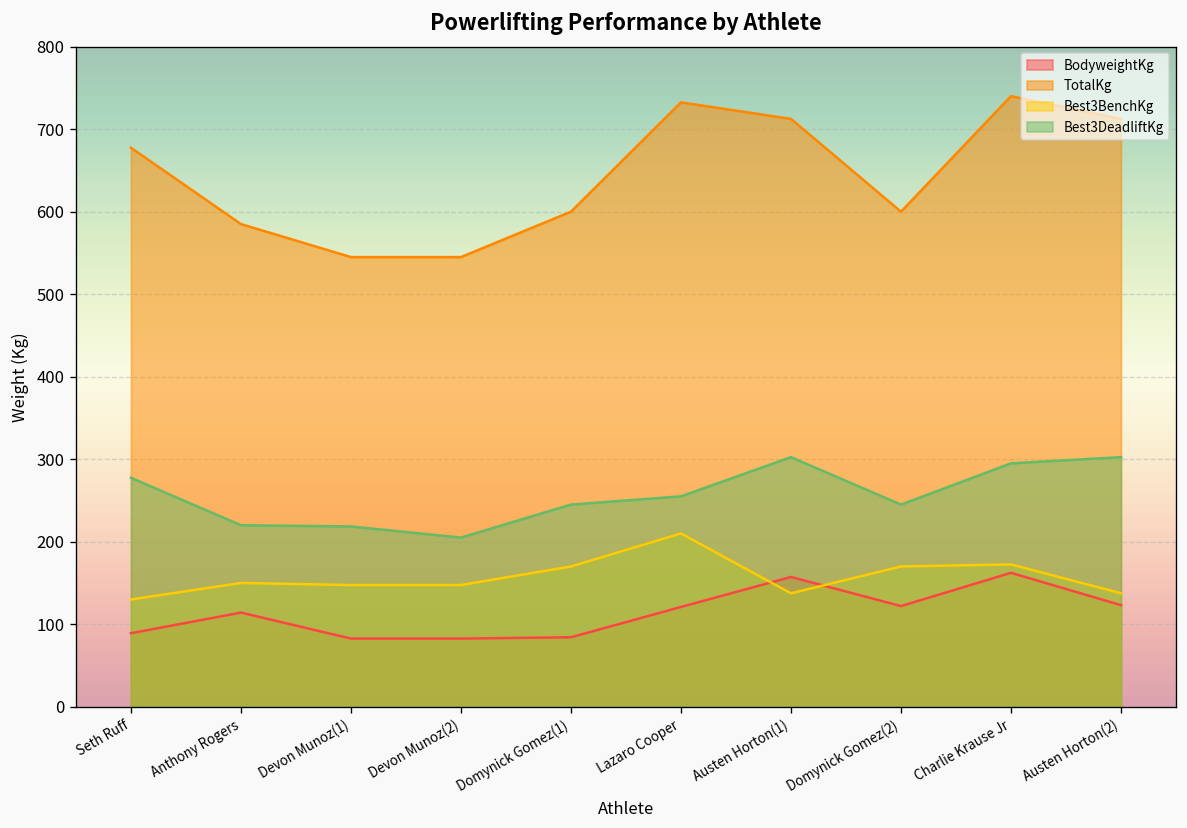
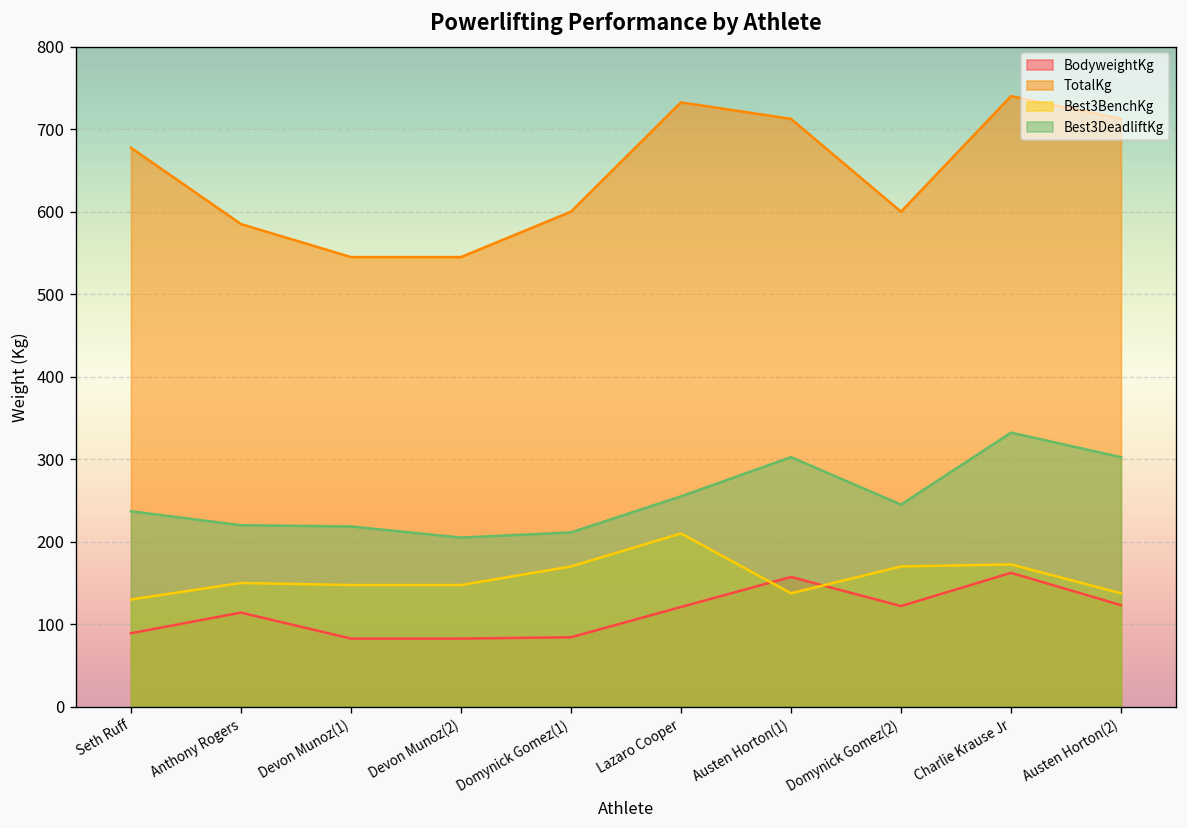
Best3DeadliftKg, Seth Ruff: 280 -> 240
Best3DeadliftKg, Domynick Gomez(1): 250 -> 210
Best3DeadliftKg, Charlie Krause Jr: 300 -> 330
